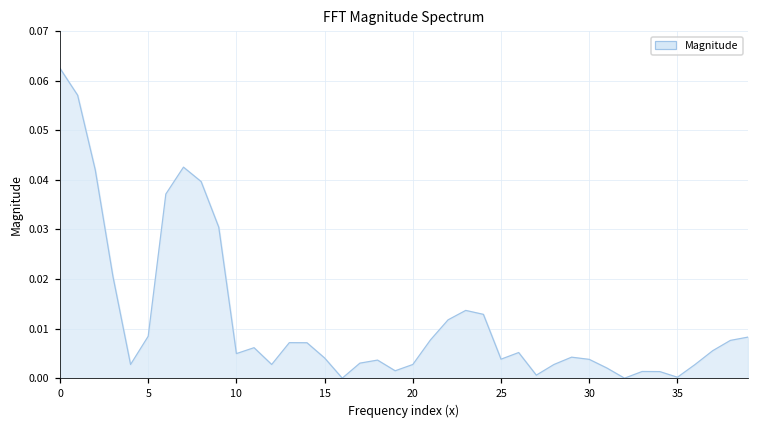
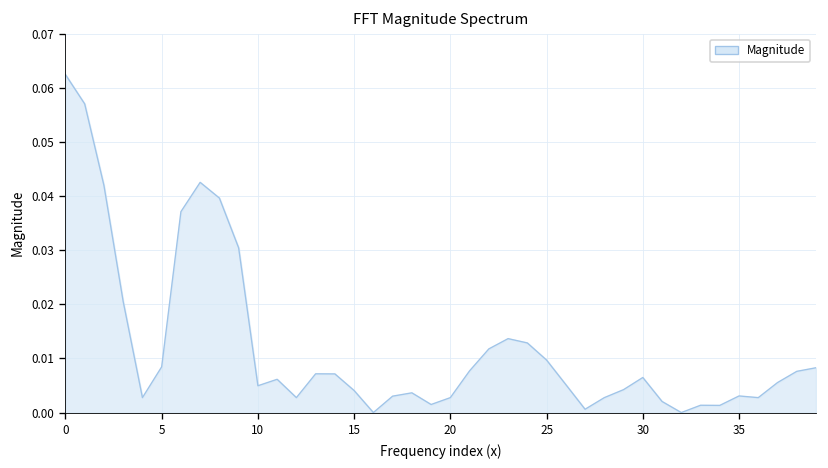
25: 0.004 -> 0.010
30: 0.004 -> 0.006
35: 0.000 -> 0.003
